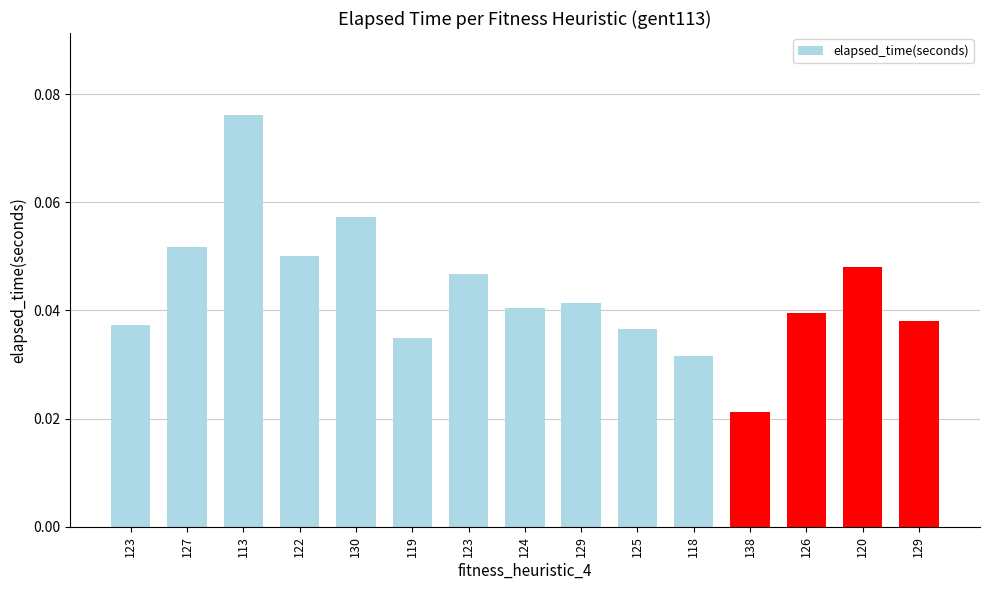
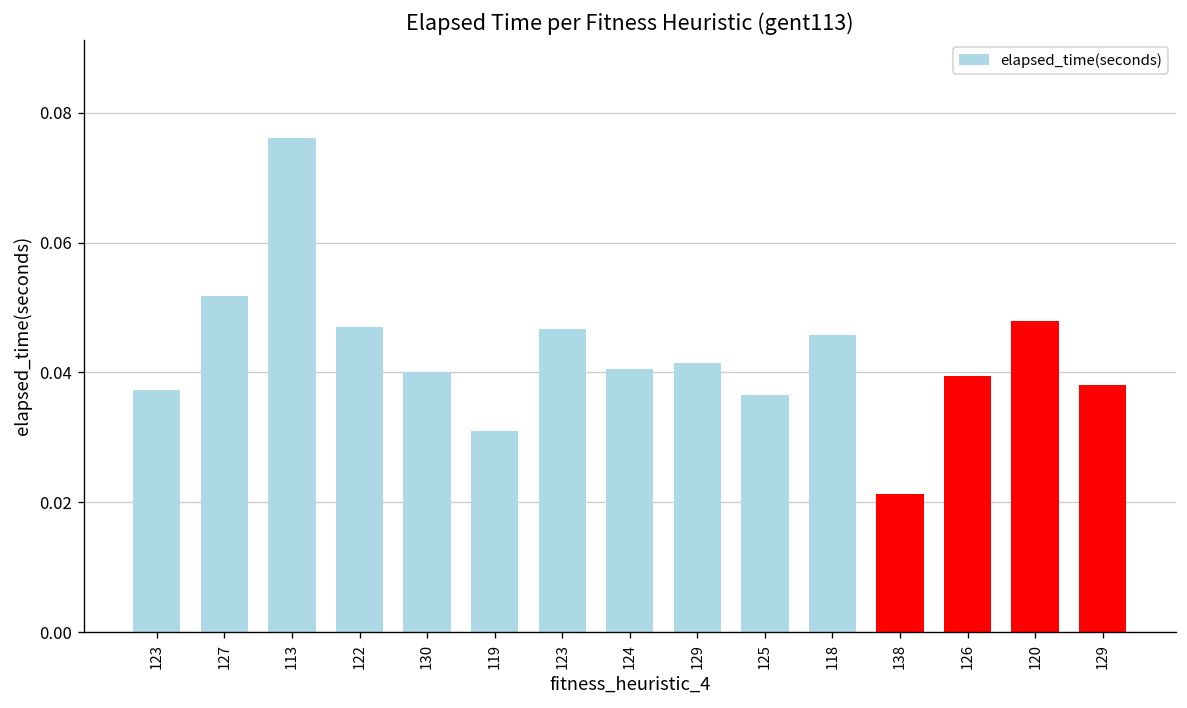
122: 0.050 -> 0.047
130: 0.057 -> 0.040
119: 0.035 -> 0.031
118: 0.032 -> 0.046
